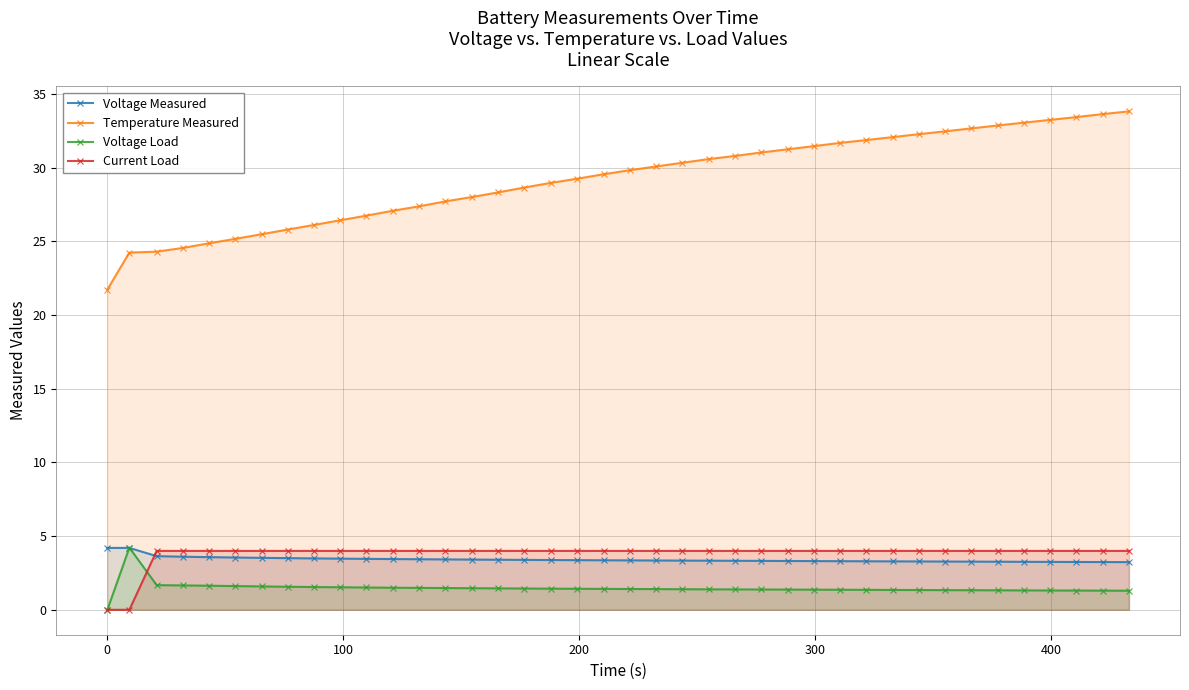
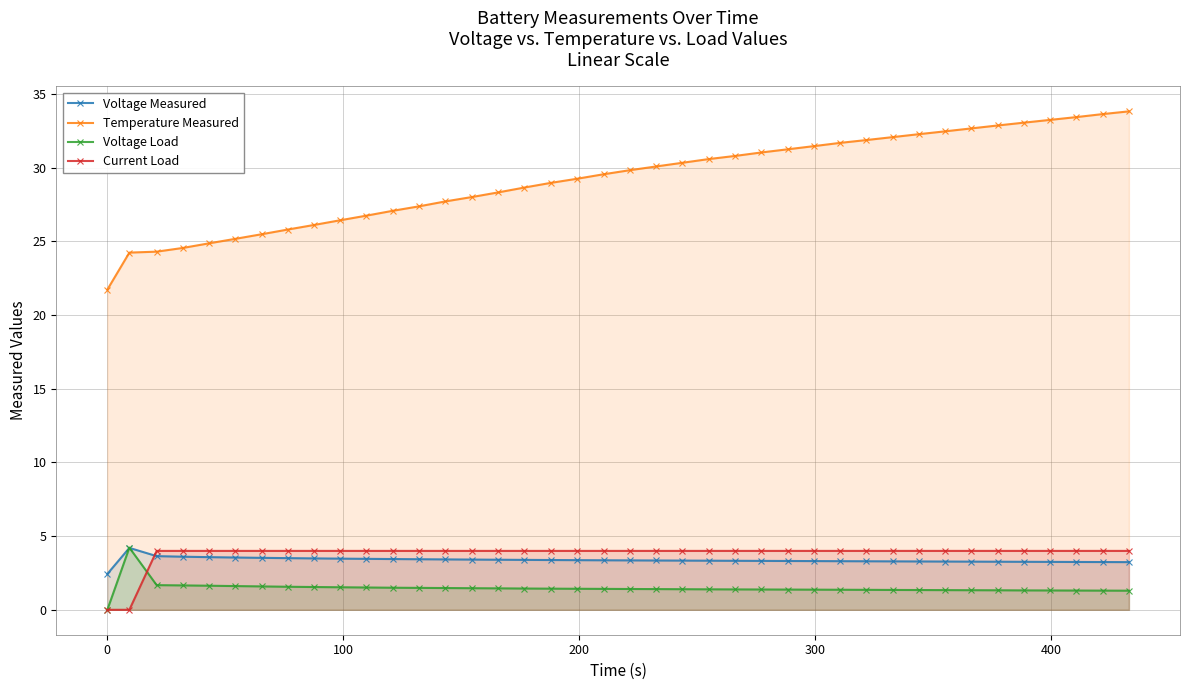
Voltage Measured, 0: 4.2 -> 2.4
